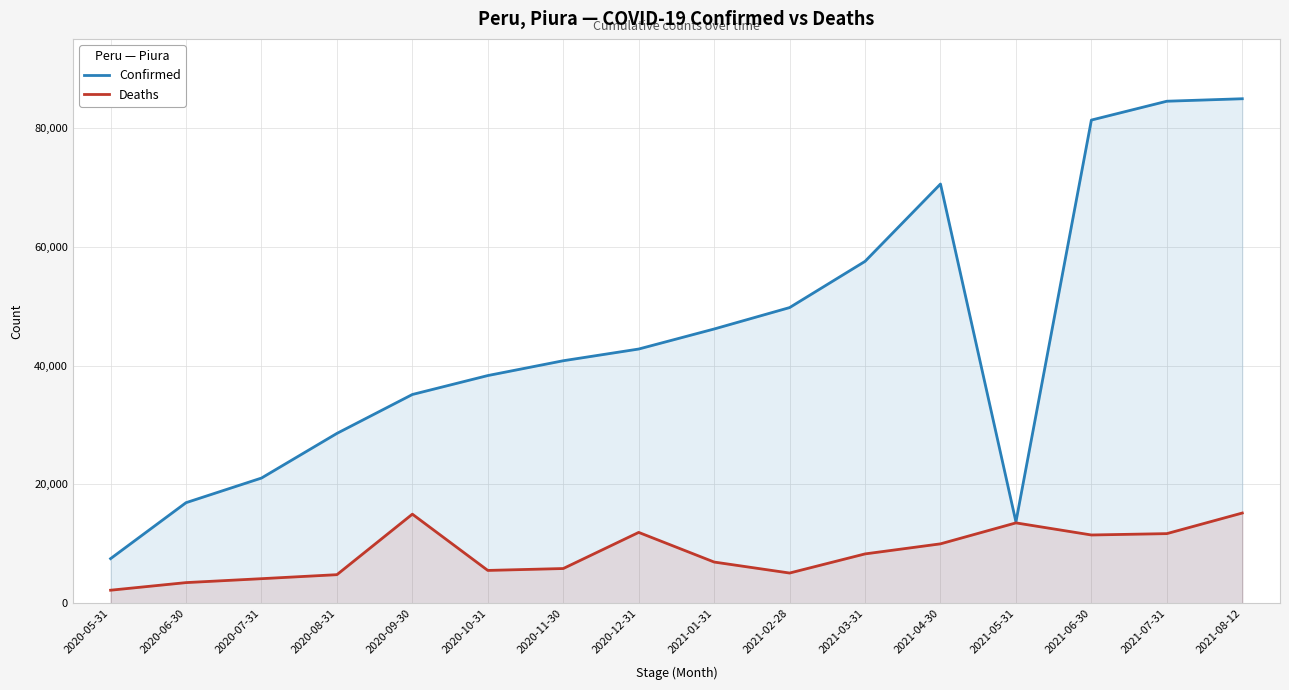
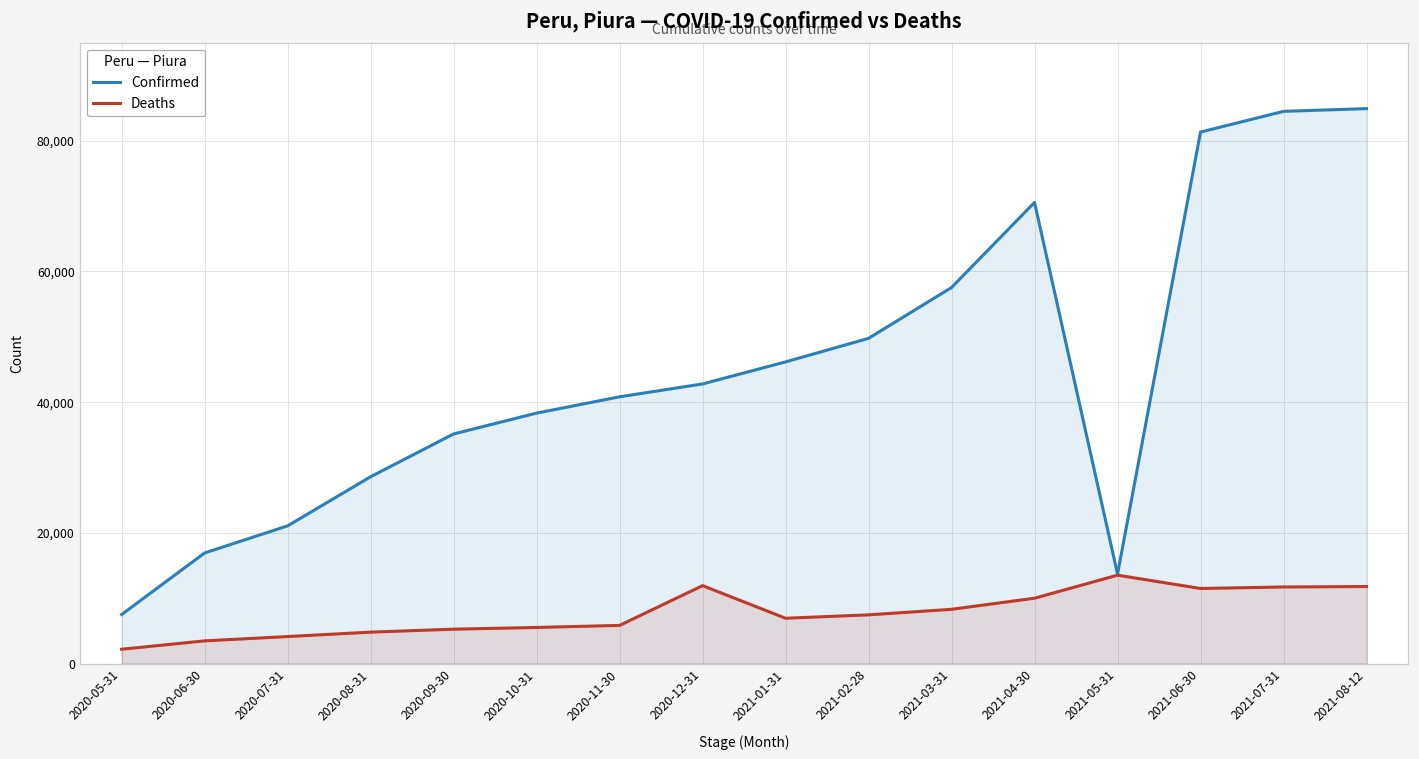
Deaths, 2020-09-30: 15,000 -> 5,000
Deaths, 2021-02-28: 5,000 -> 7,000
Deaths, 2021-08-12: 15,000 -> 12,000
